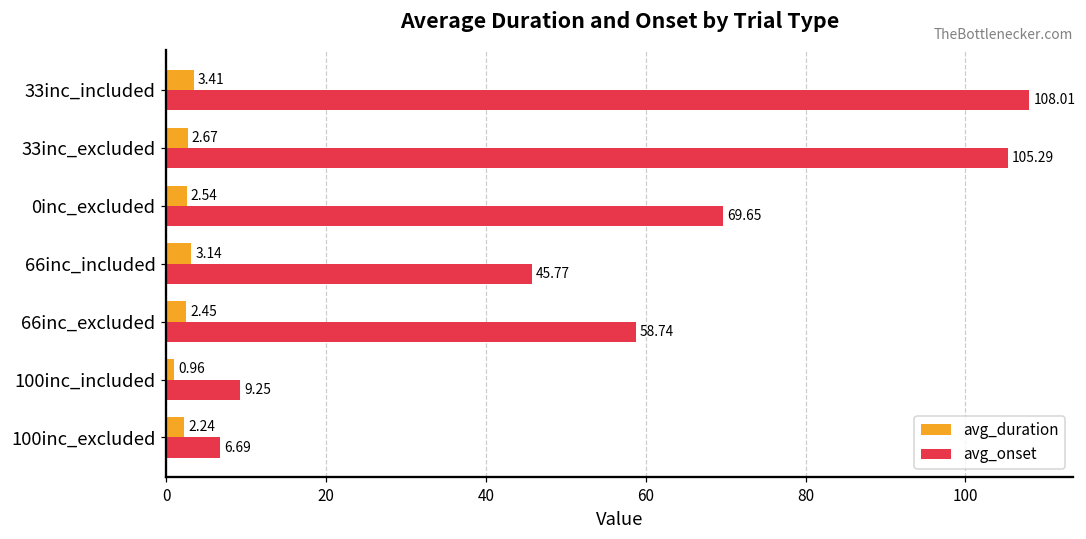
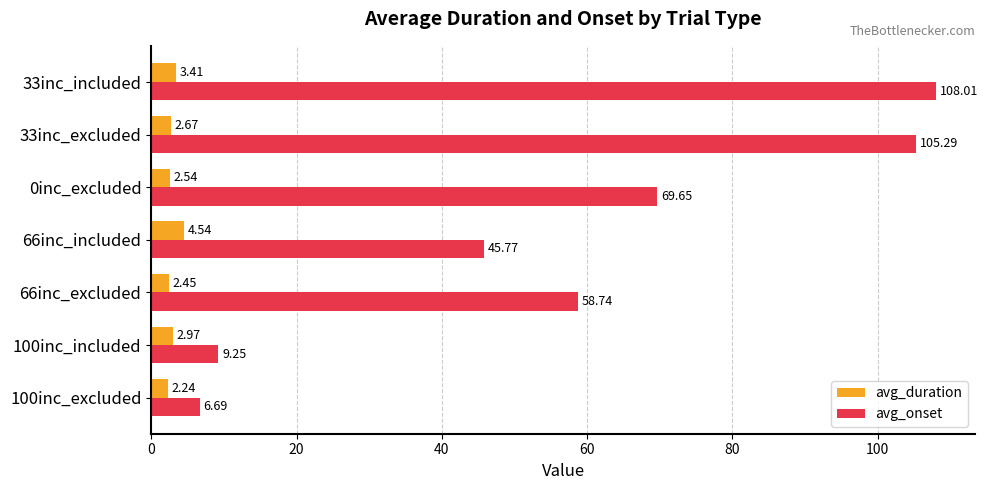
avg_duration, 66inc_included: 3.14 -> 4.54
avg_duration, 100inc_included: 0.96 -> 2.97
